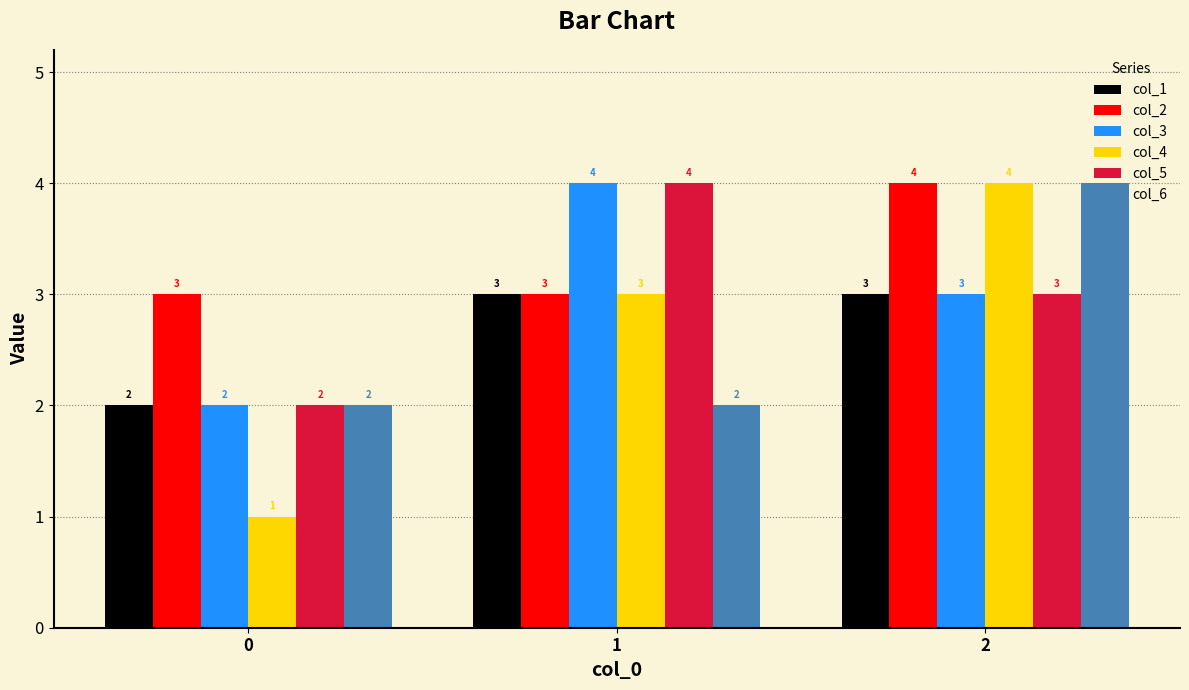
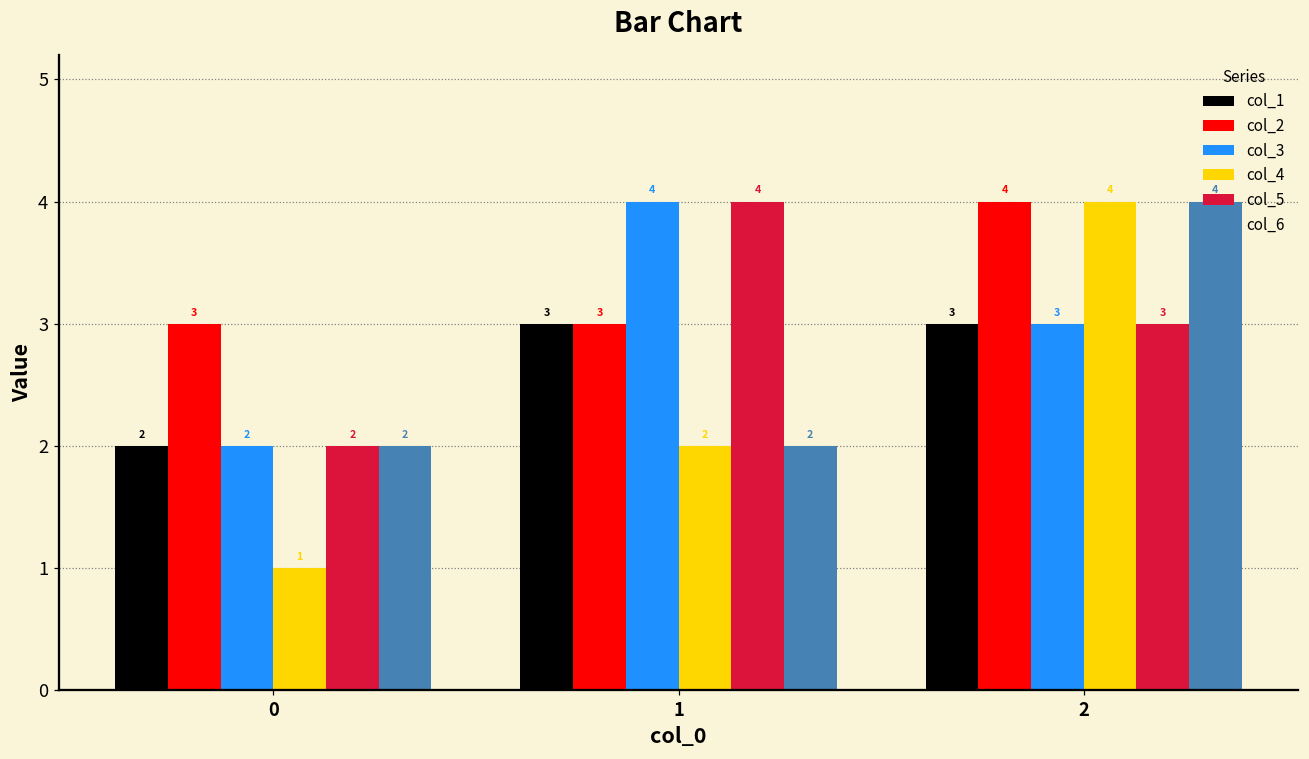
col_4, 1: 3 -> 2
